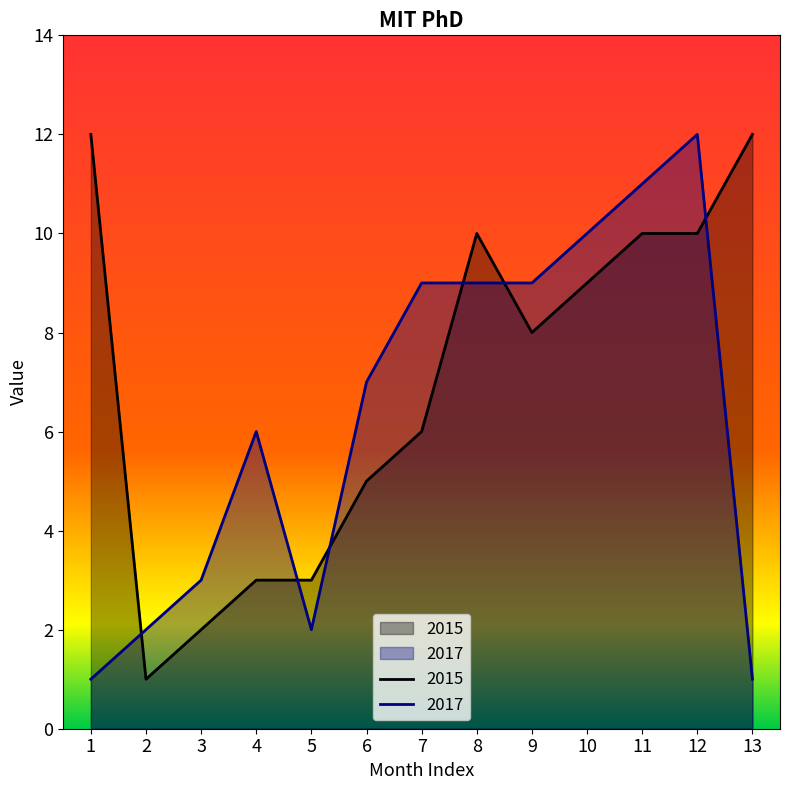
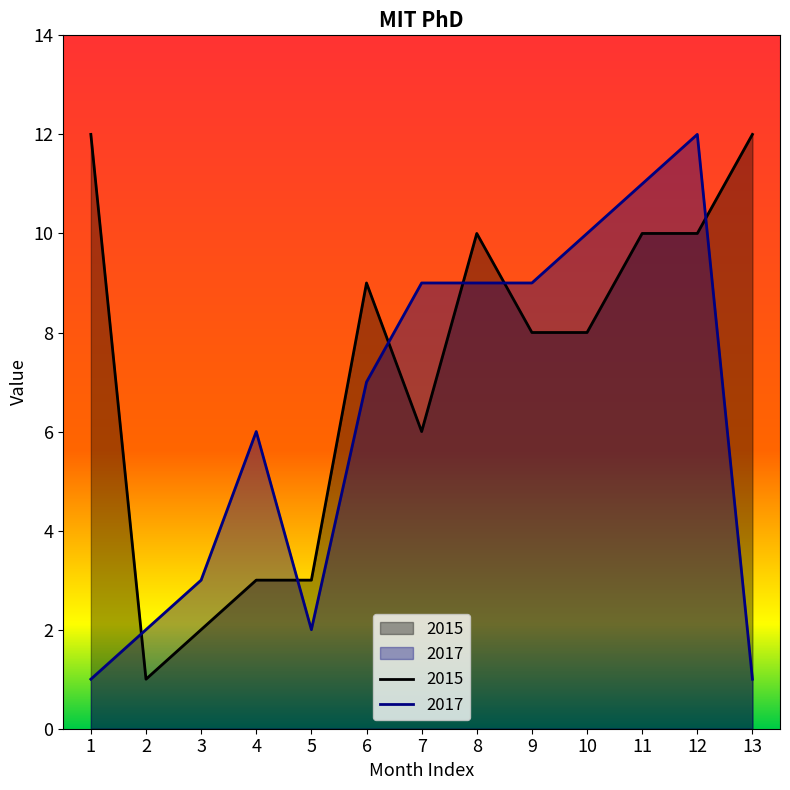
2015, 6: 5 -> 9
2015, 10: 9 -> 8
